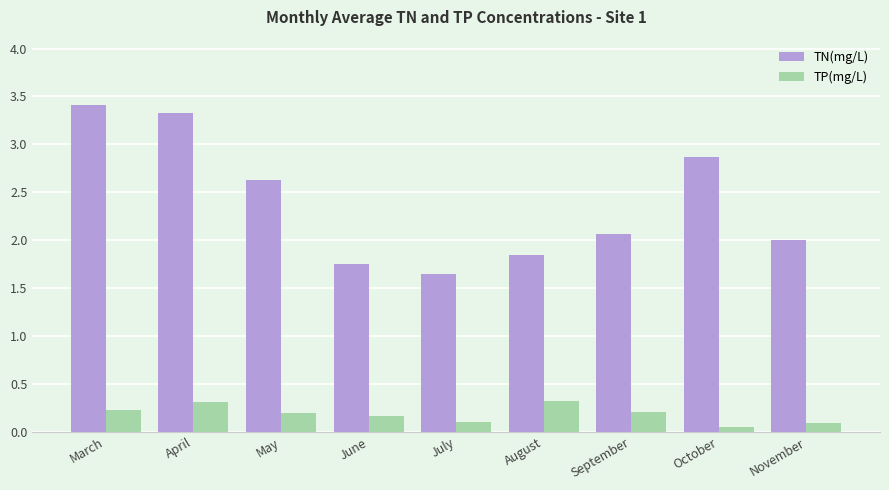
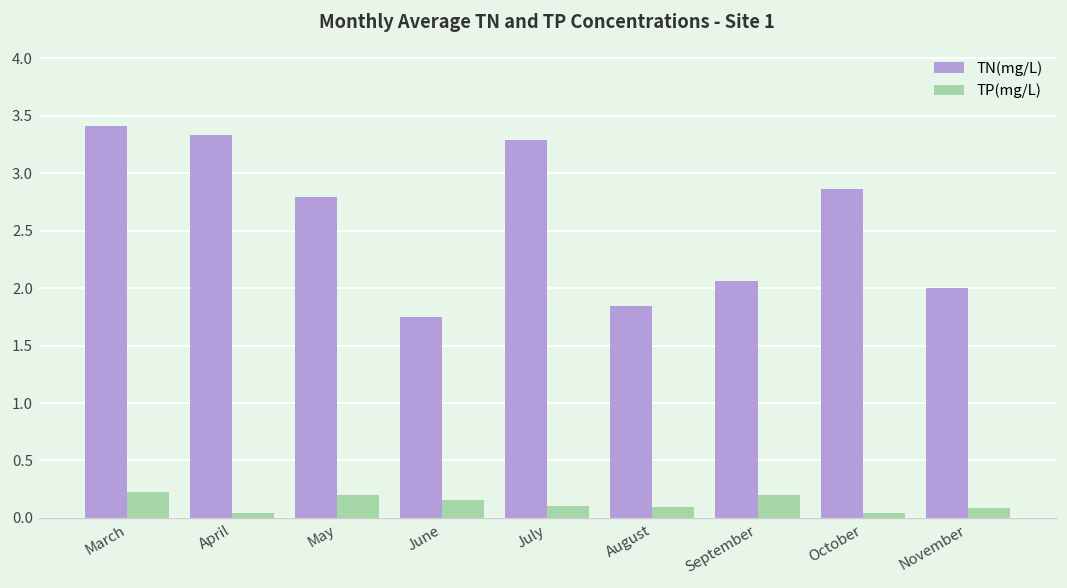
TP(mg/L), April: 0.3 -> 0.0
TN(mg/L), May: 2.6 -> 2.8
TN(mg/L), July: 1.6 -> 3.3
TP(mg/L), August: 0.3 -> 0.1
